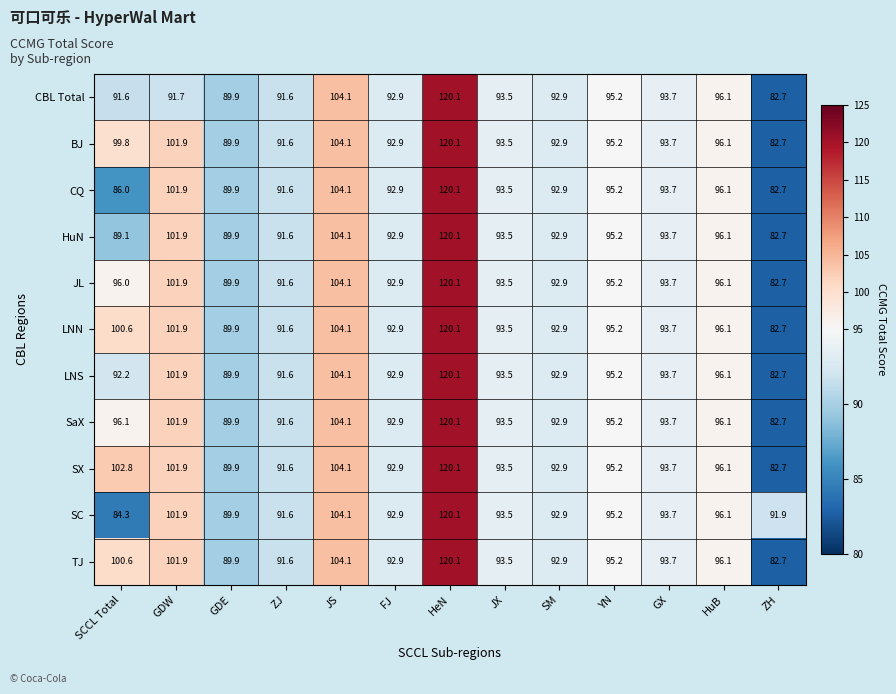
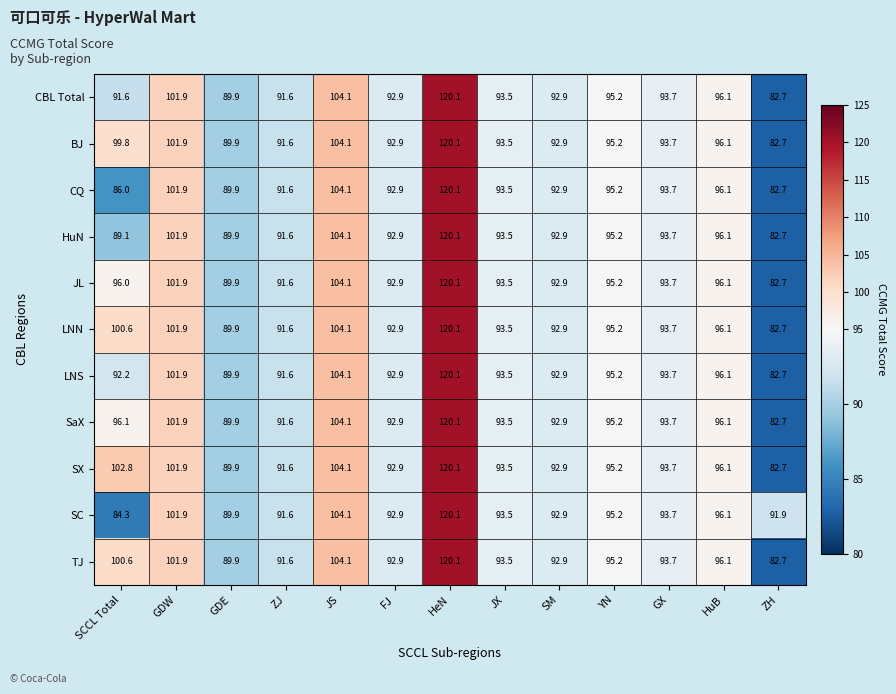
CBL Total, GDW: 91.7 -> 101.9
